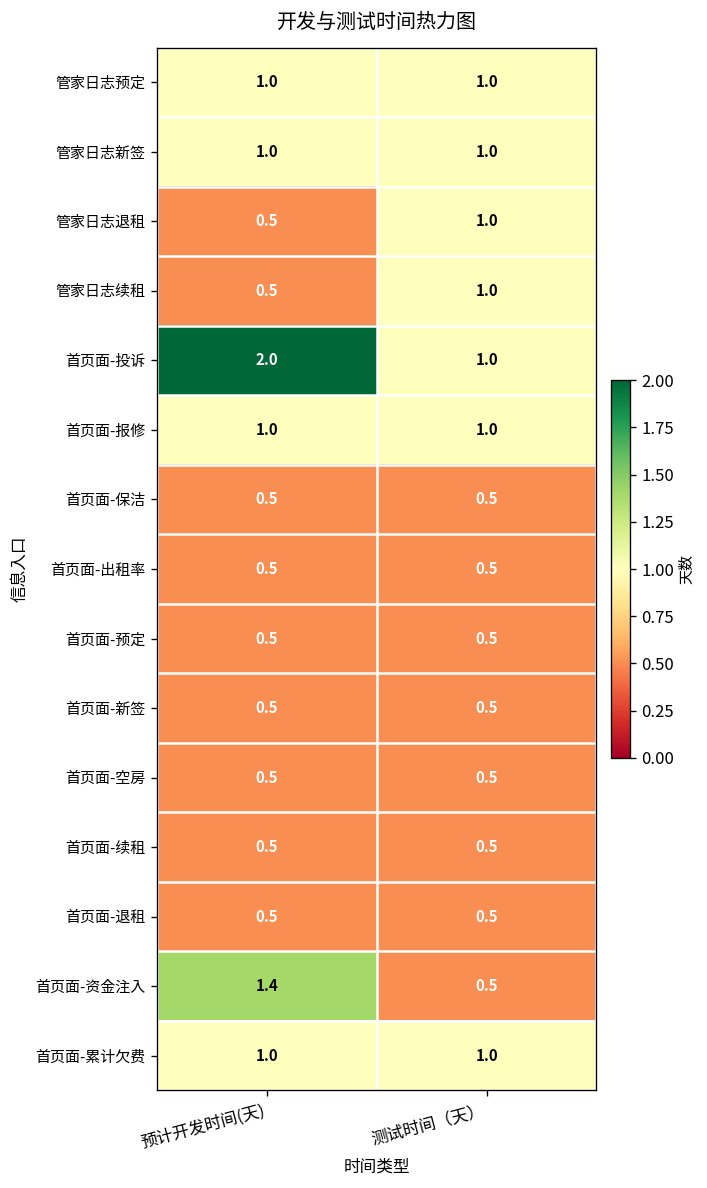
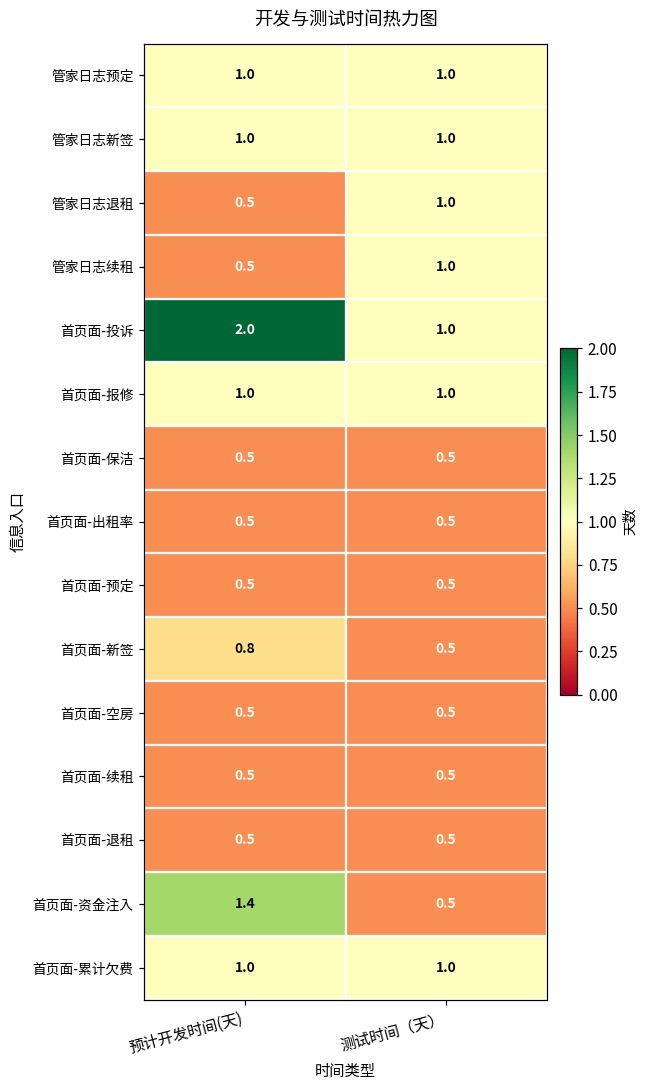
首页面-新签, 预计开发时间(天): 0.5 -> 0.8
